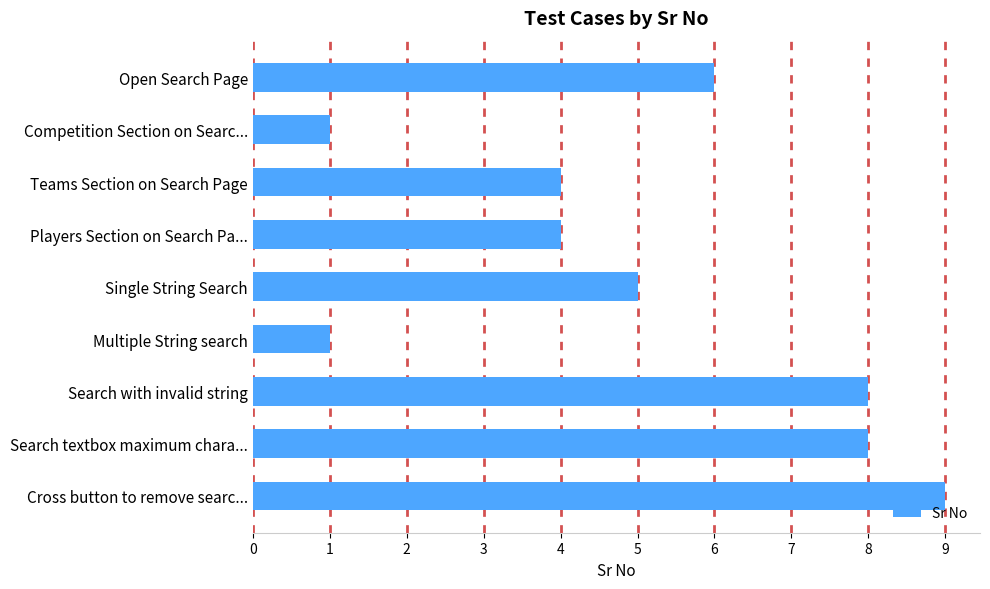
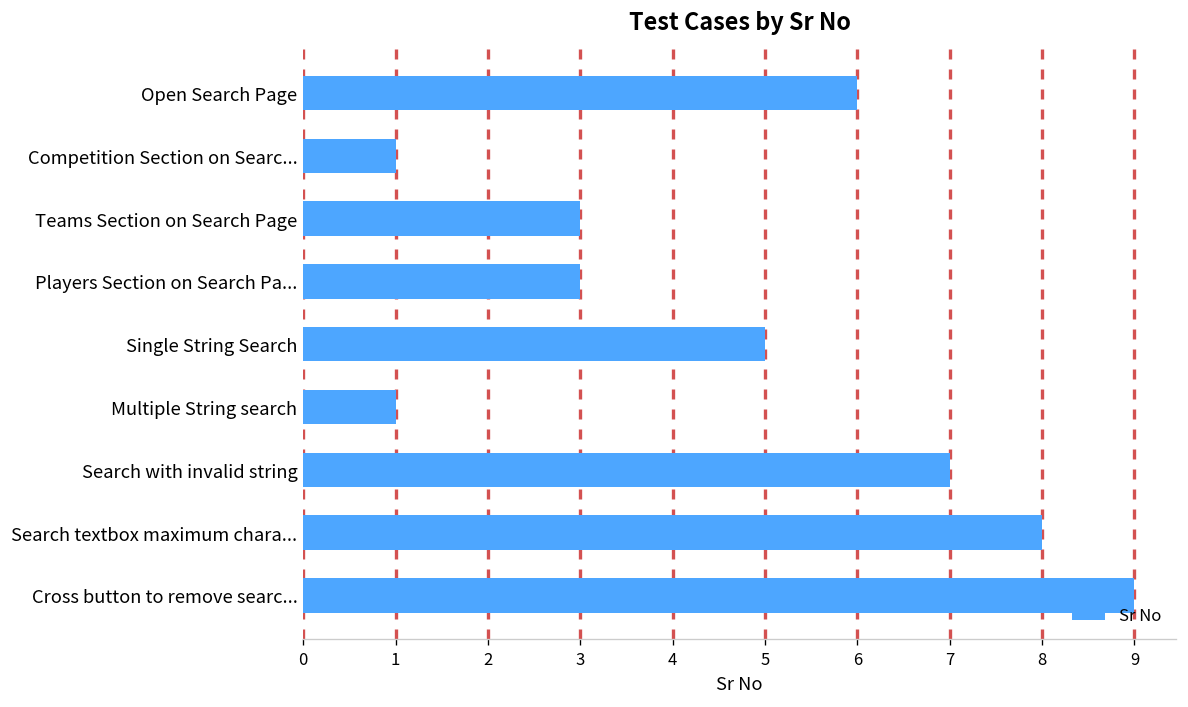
Teams Section on Search Page: 4 -> 3
Players Section on Search Pa...: 4 -> 3
Search with invalid string: 8 -> 7
